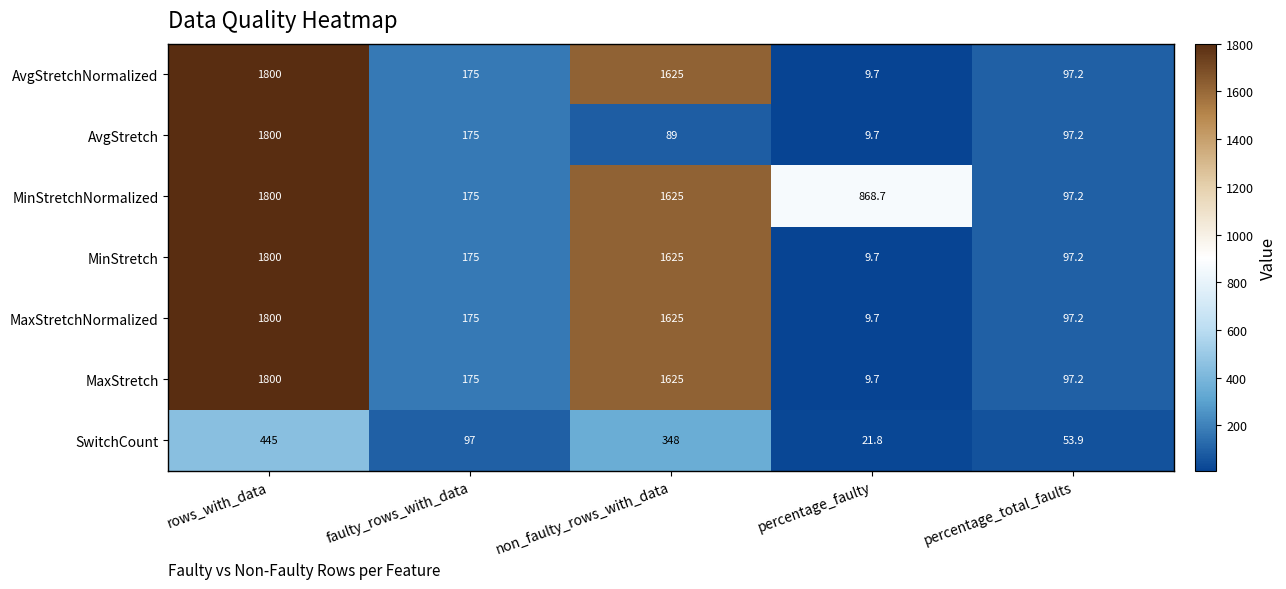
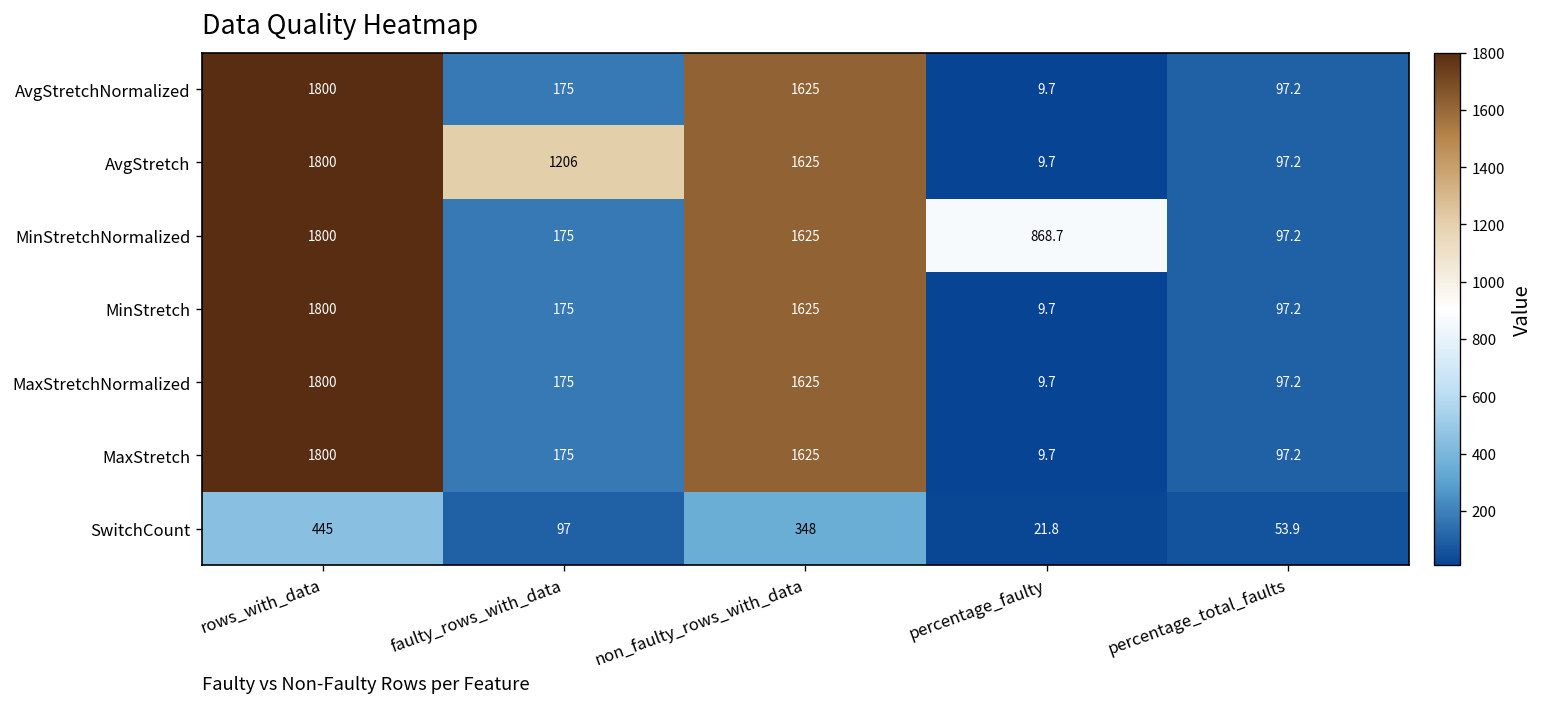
AvgStretch, faulty_rows_with_data: 175 -> 1206
AvgStretch, non_faulty_rows_with_data: 89 -> 1625
